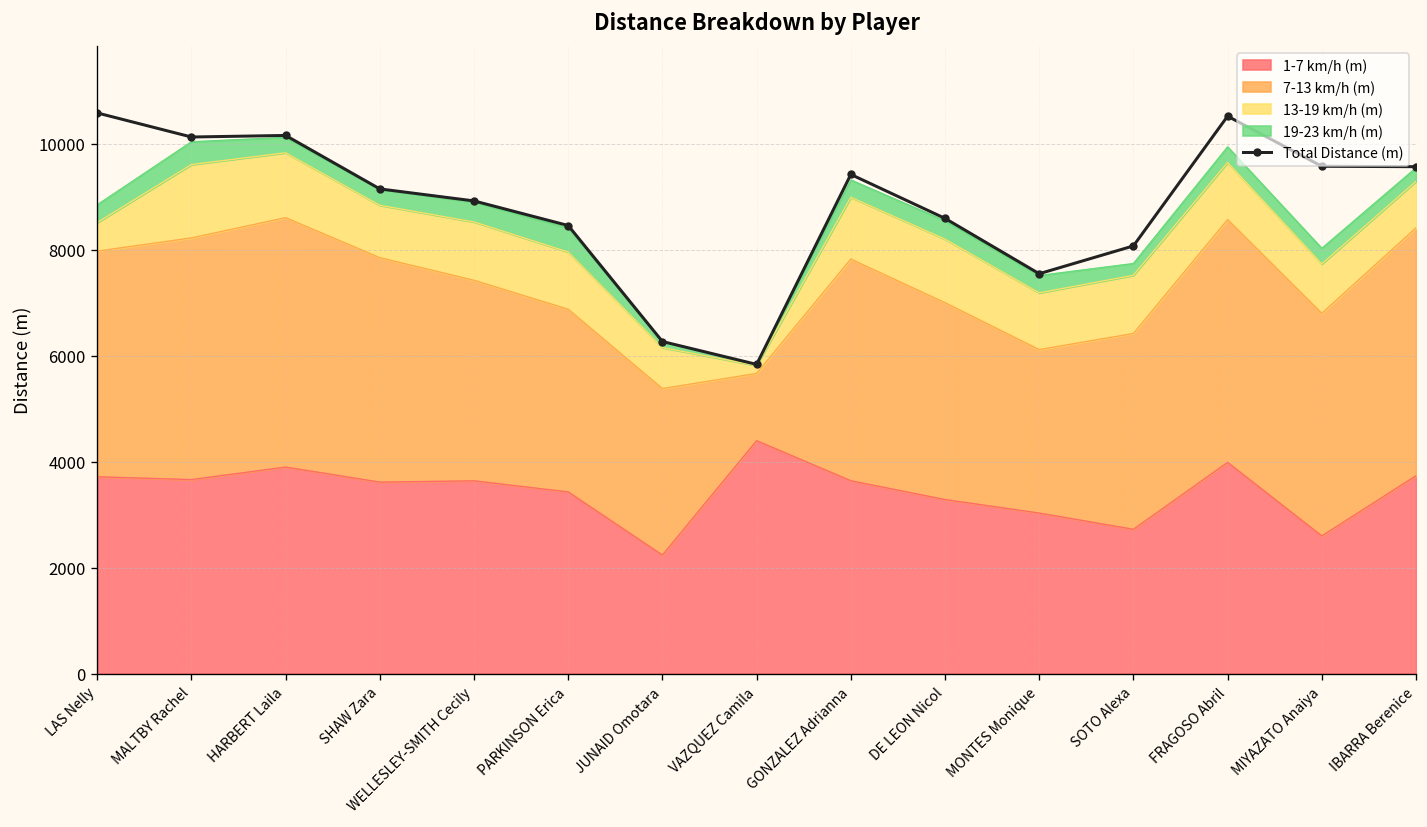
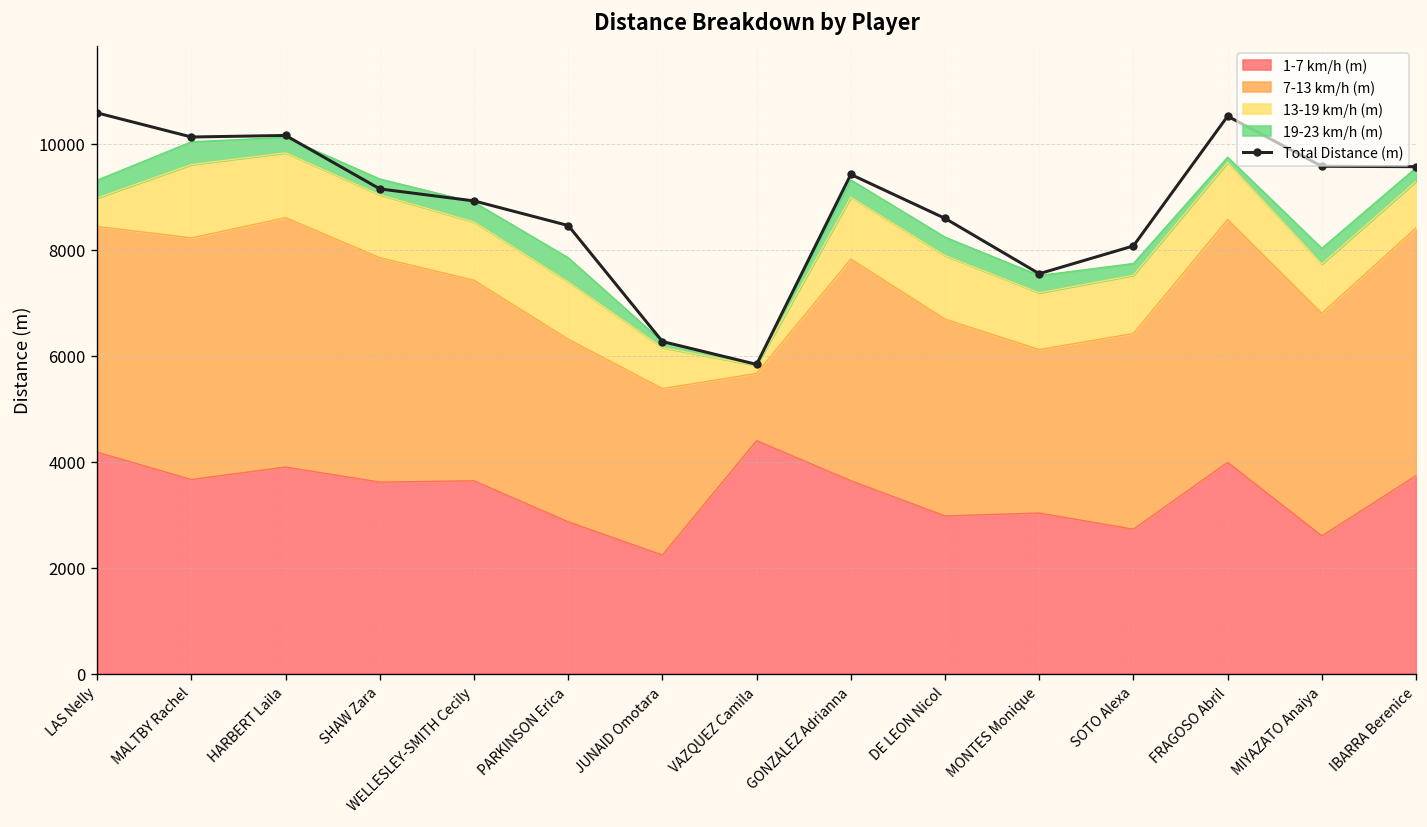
1-7 km/h (m), LAS Nelly: 3700 -> 4200
13-19 km/h (m), SHAW Zara: 1000 -> 1200
1-7 km/h (m), PARKINSON Erica: 3400 -> 2900
1-7 km/h (m), DE LEON Nicol: 3300 -> 3000
19-23 km/h (m), FRAGOSO Abril: 300 -> 100
